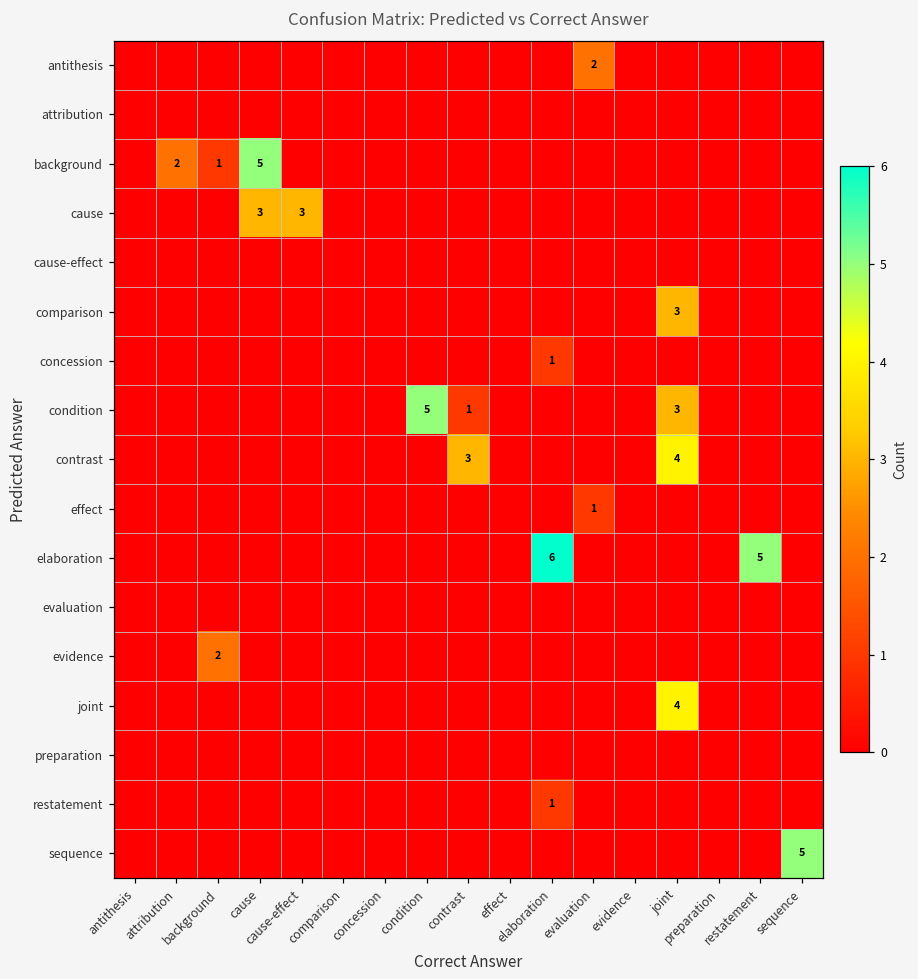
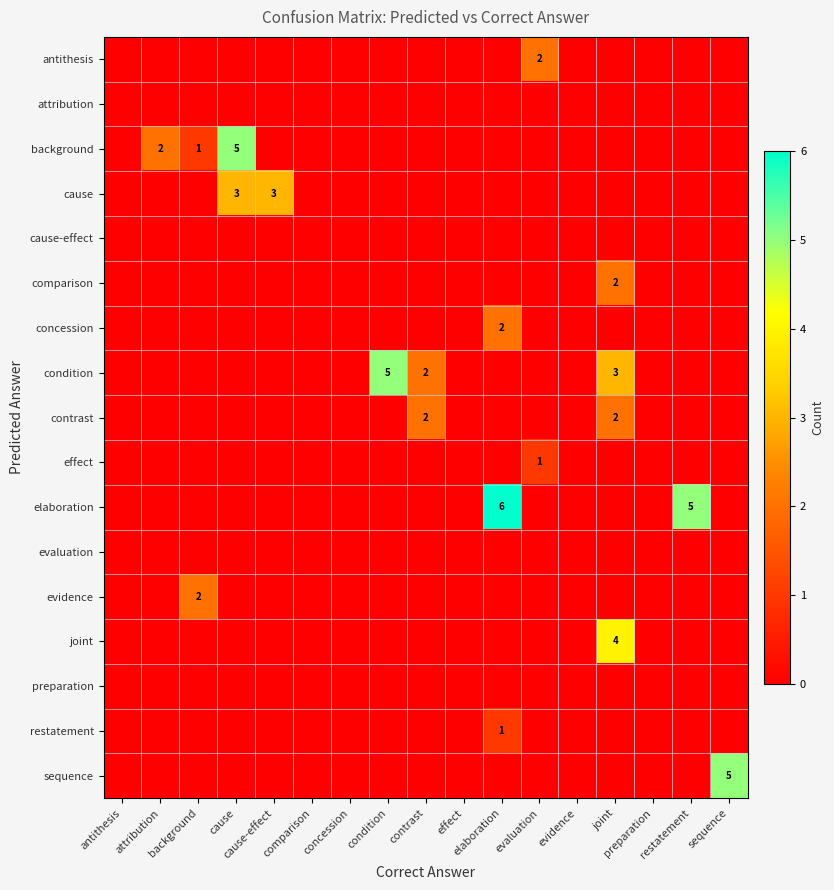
comparison, joint: 3 -> 2
concession, elaboration: 1 -> 2
condition, contrast: 1 -> 2
contrast, contrast: 3 -> 2
contrast, joint: 4 -> 2
